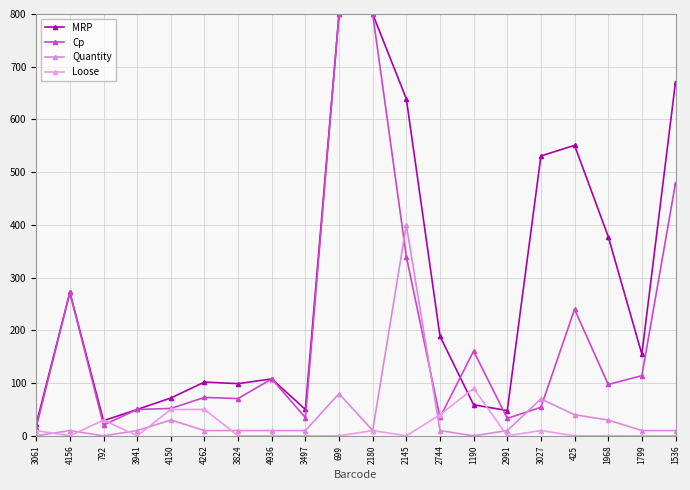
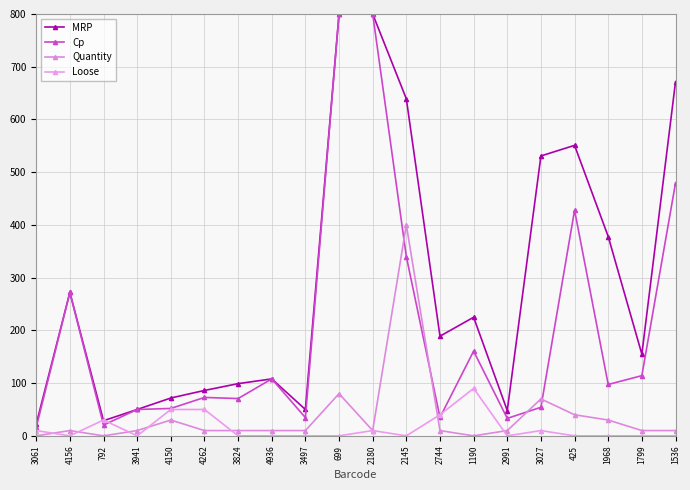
MRP, 4262: 100 -> 90
MRP, 1190: 60 -> 220
Cp, 425: 240 -> 430
